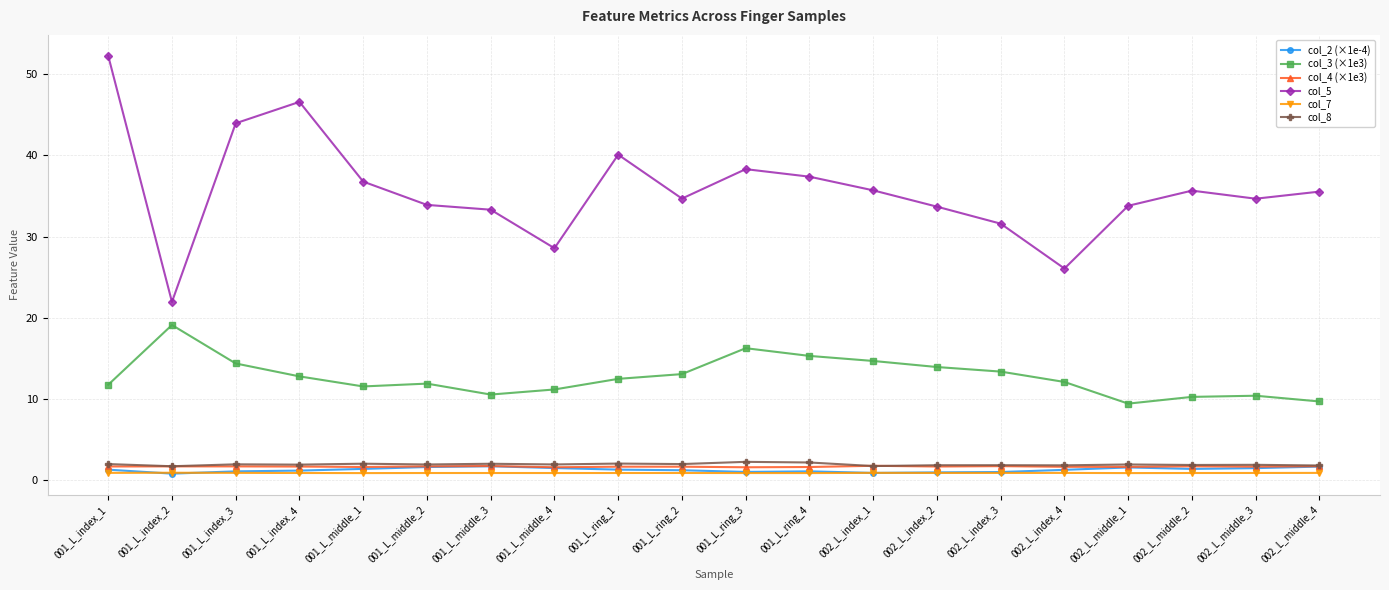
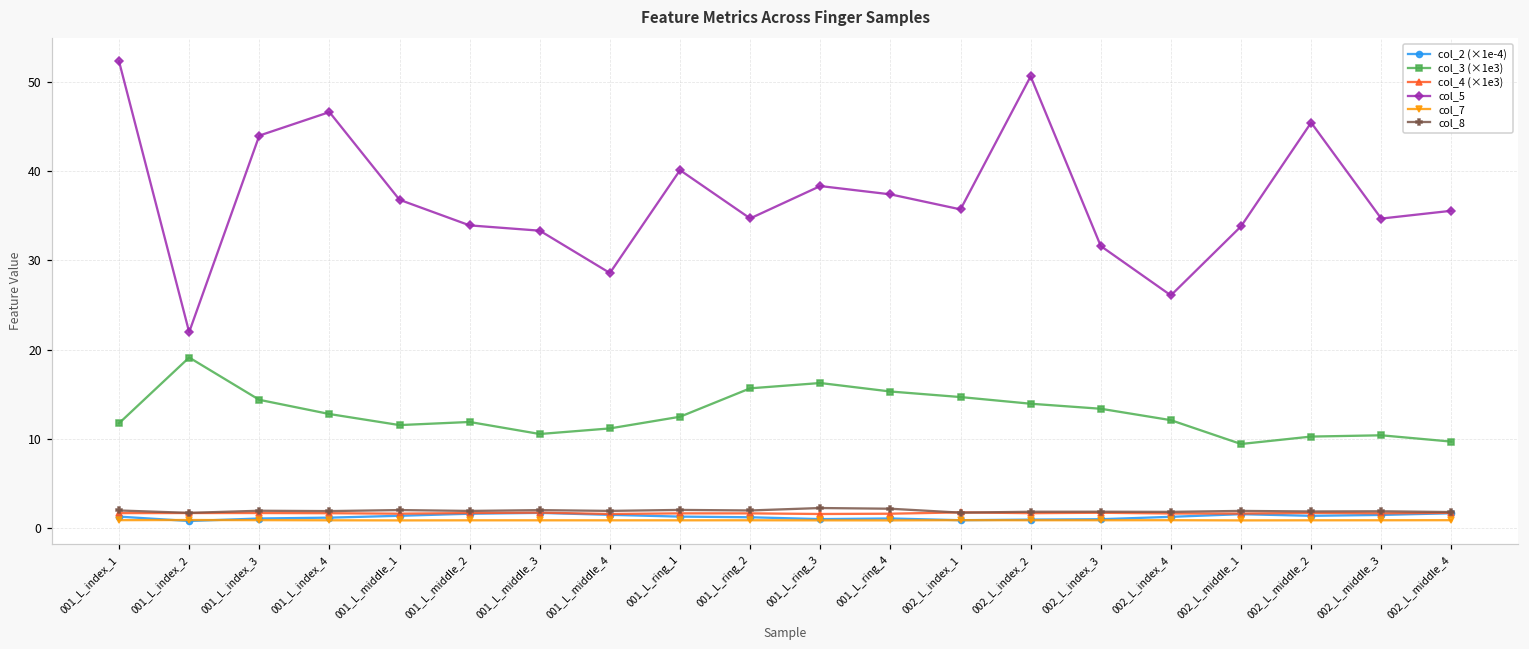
col_3 (×1e3), 001_L_ring_2: 13 -> 16
col_5, 002_L_index_2: 34 -> 51
col_5, 002_L_middle_2: 36 -> 45
